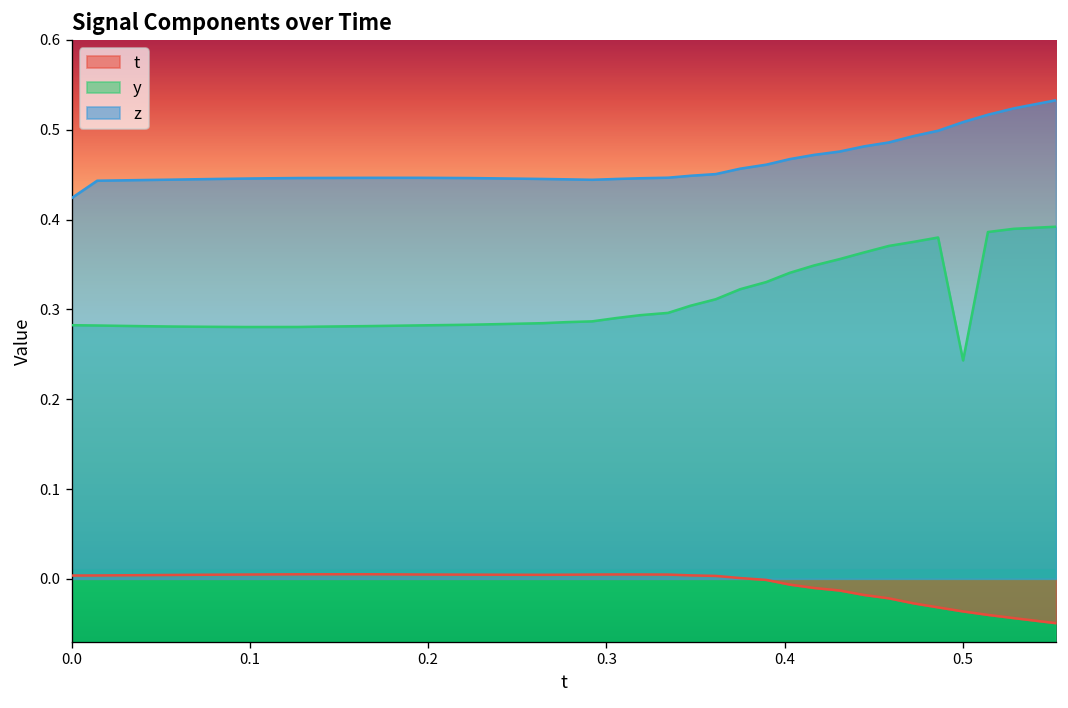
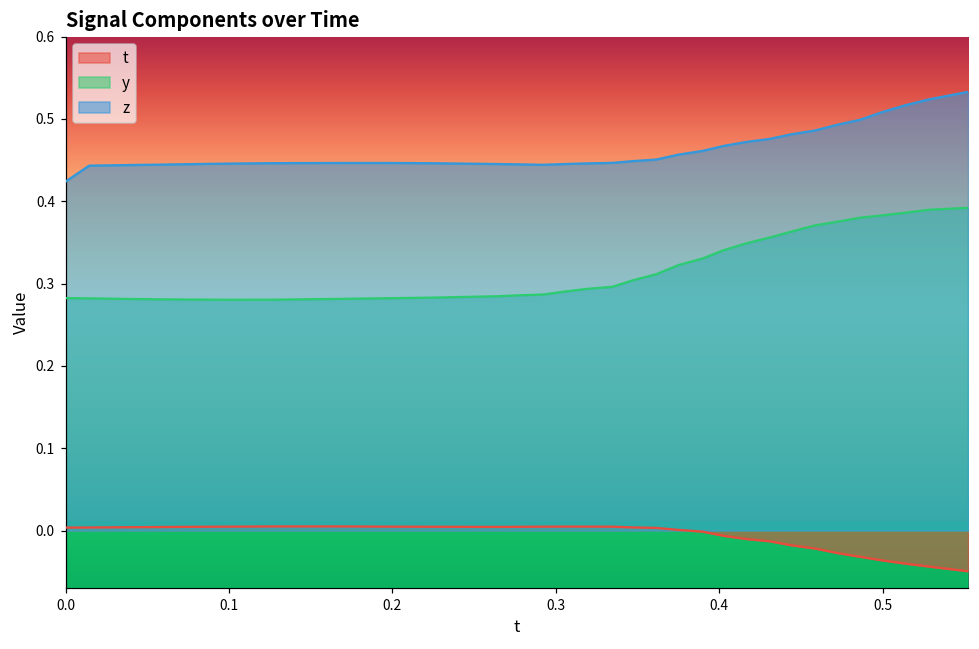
y, 0.5: 0.24 -> 0.38
